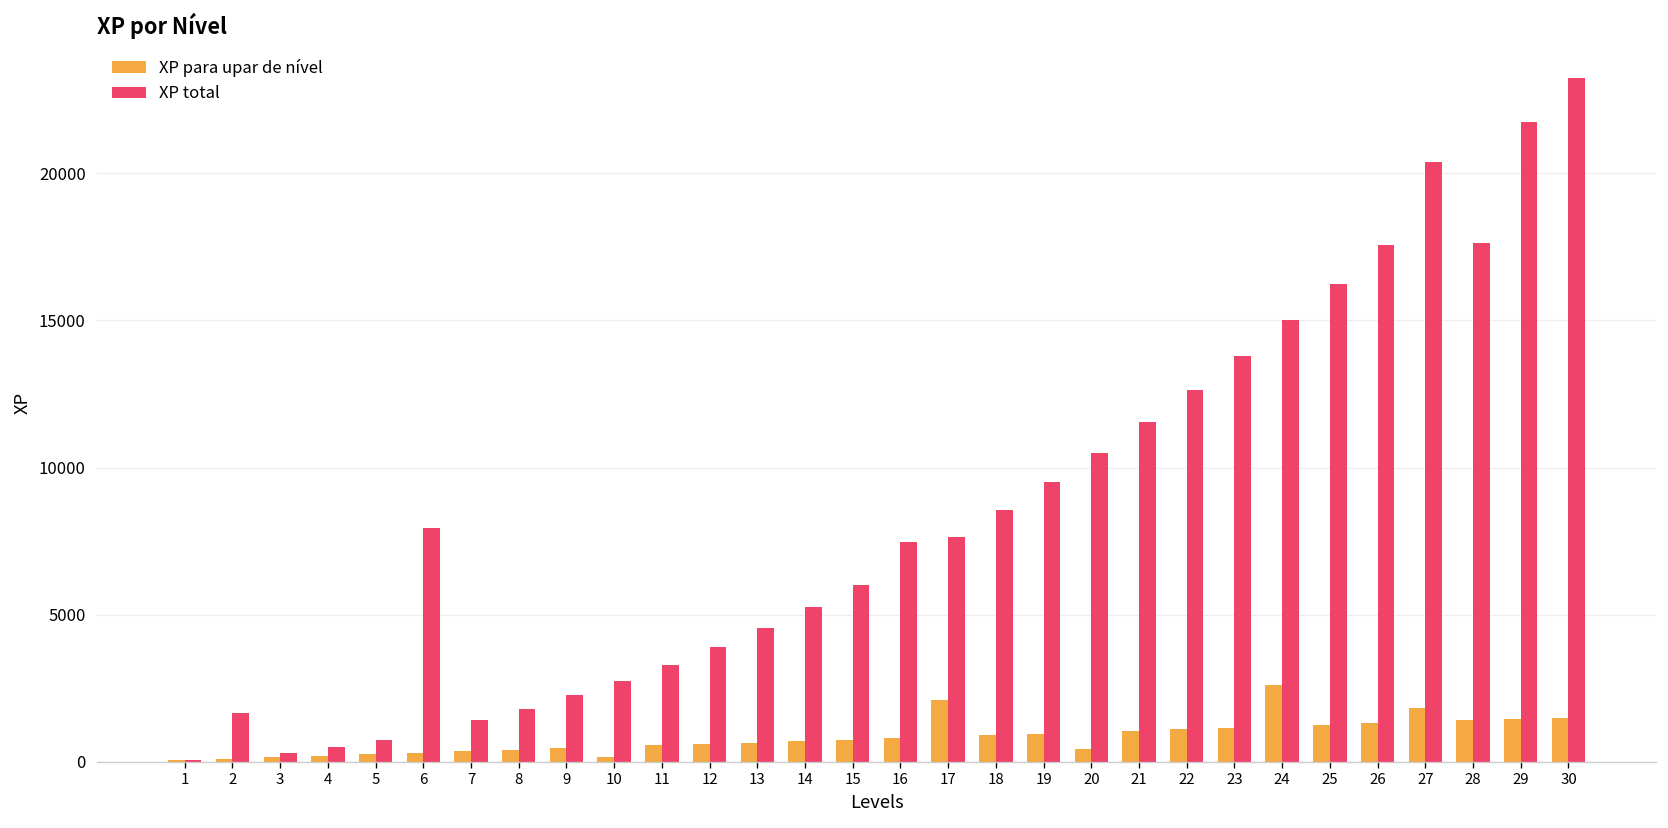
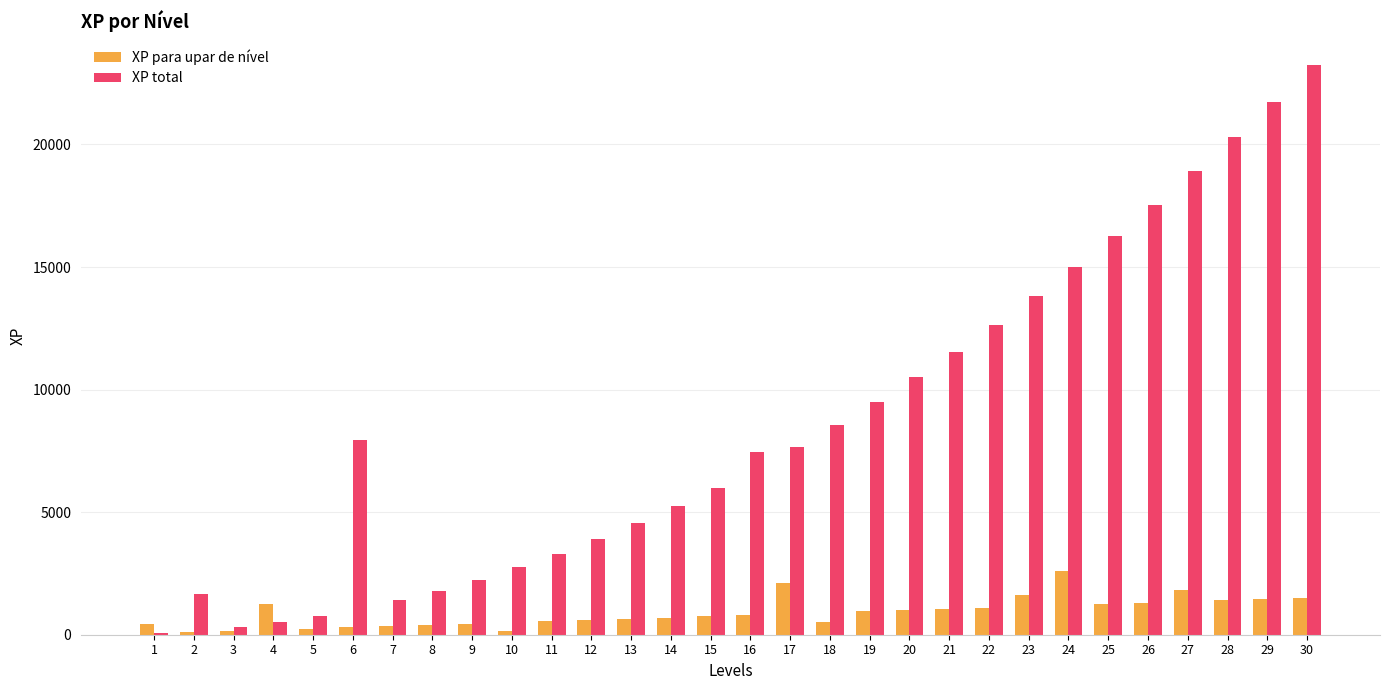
XP para upar de nível, 1: 100 -> 400
XP para upar de nível, 4: 200 -> 1200
XP para upar de nível, 18: 900 -> 500
XP para upar de nível, 20: 400 -> 1000
XP para upar de nível, 23: 1200 -> 1600
XP total, 27: 20400 -> 18900
XP total, 28: 17600 -> 20300
